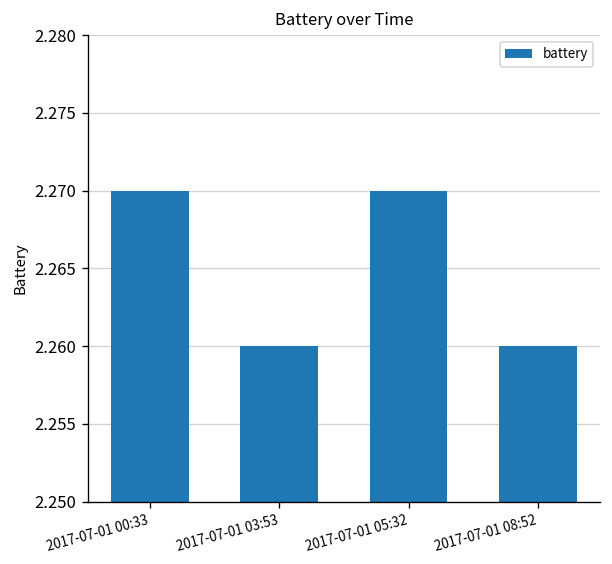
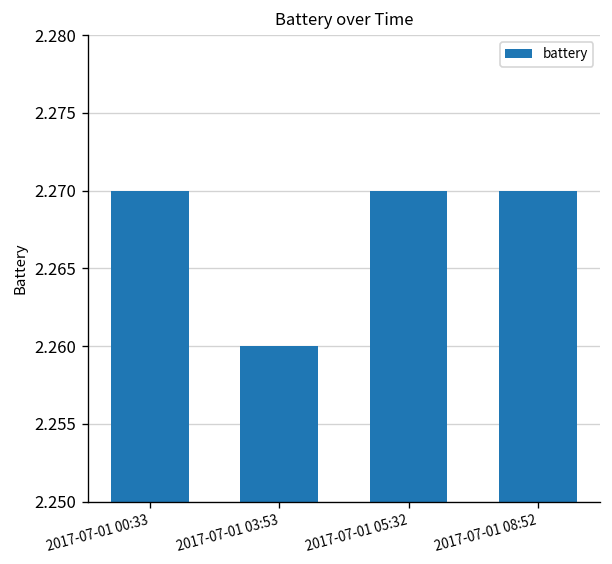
2017-07-01 08:52: 2.26 -> 2.27
